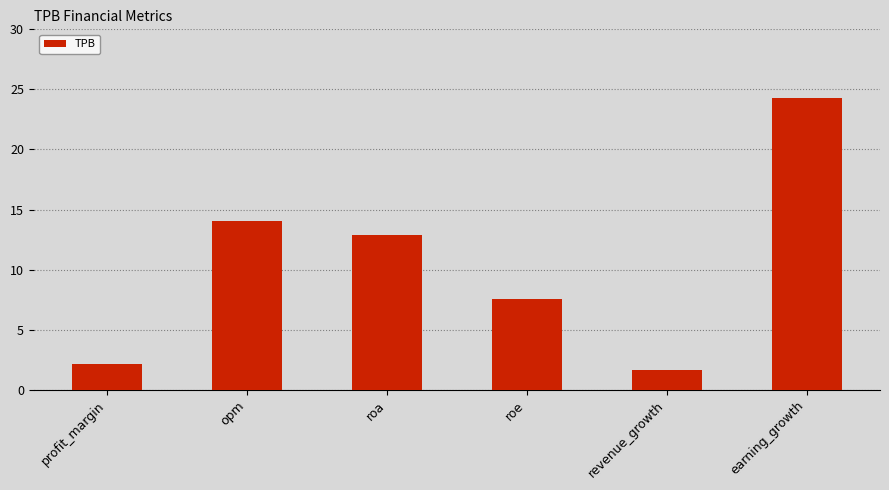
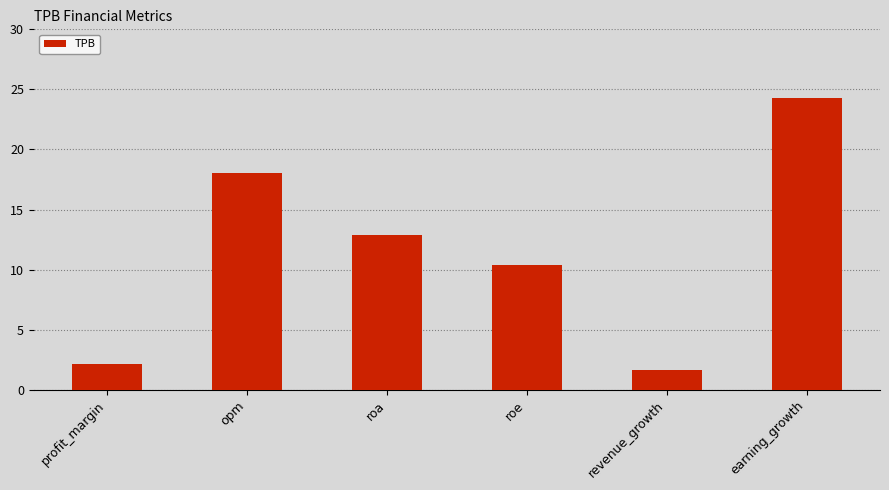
opm: 14.0 -> 18.1
roe: 7.6 -> 10.4
